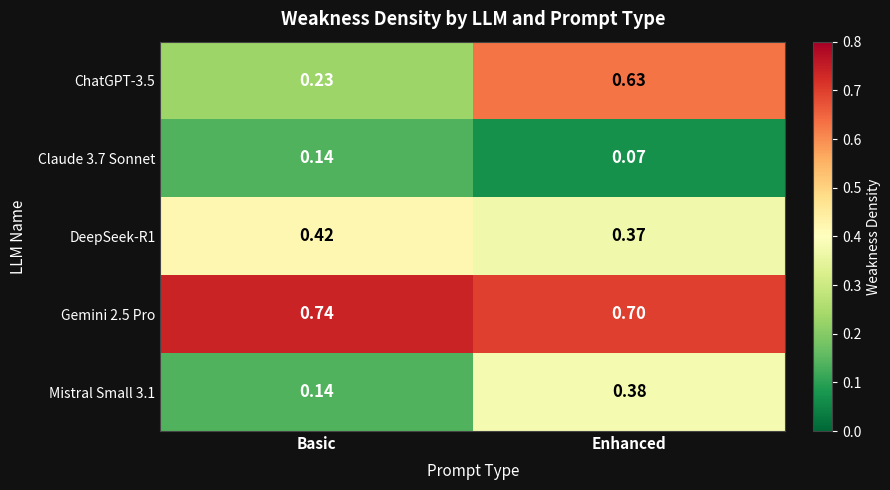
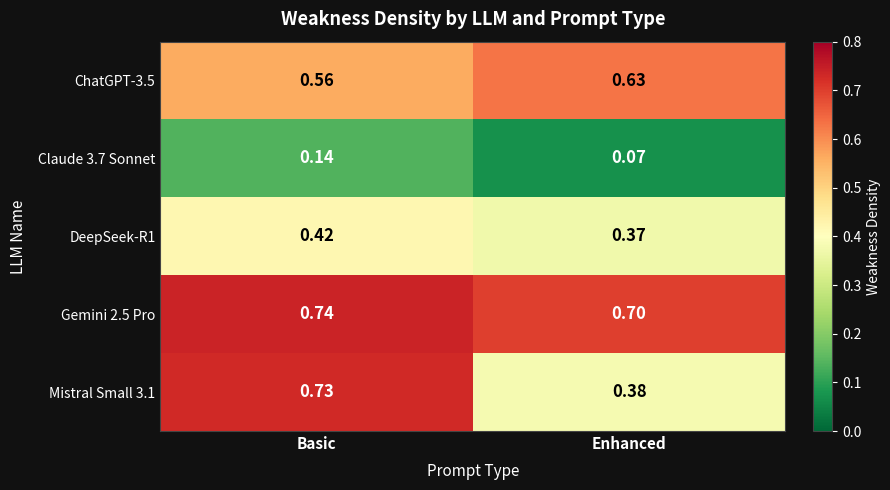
ChatGPT-3.5, Basic: 0.23 -> 0.56
Mistral Small 3.1, Basic: 0.14 -> 0.73
